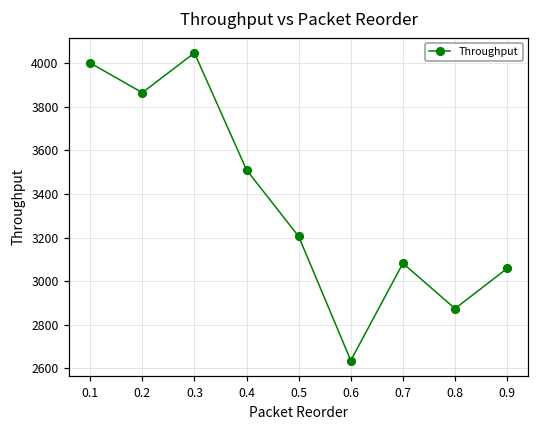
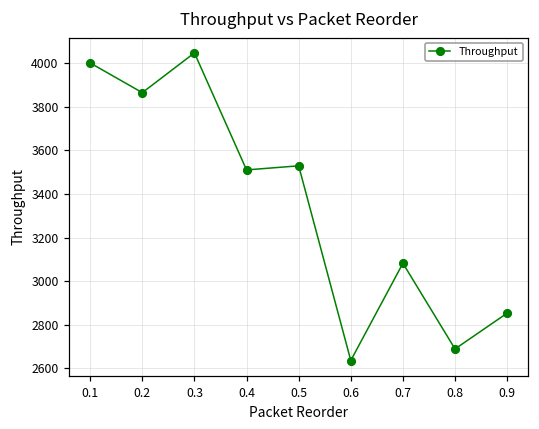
0.5: 3210 -> 3530
0.8: 2870 -> 2690
0.9: 3060 -> 2850
